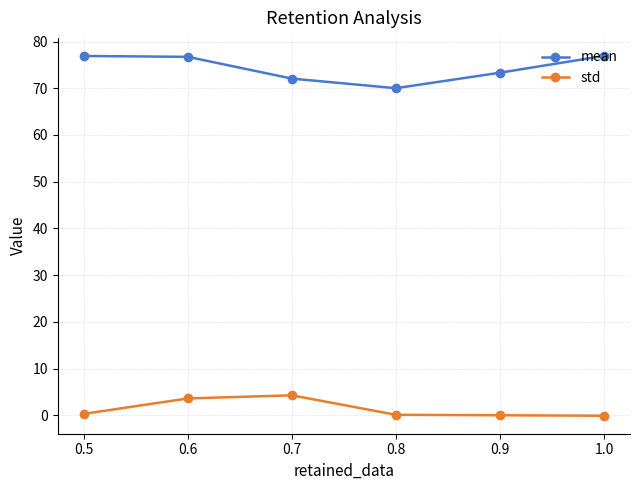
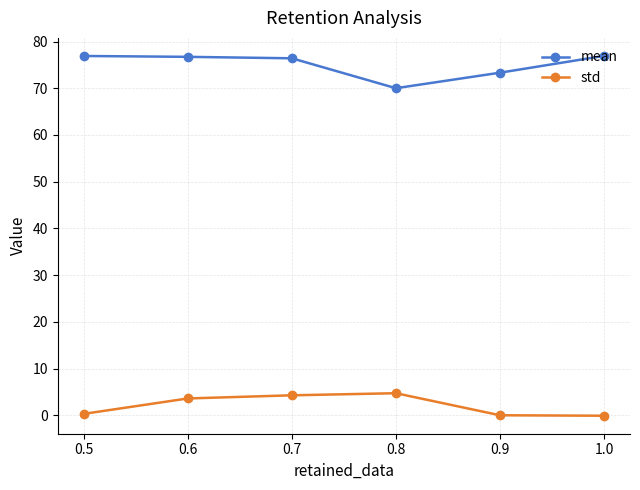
mean, 0.7: 72 -> 76
std, 0.8: 0 -> 5
